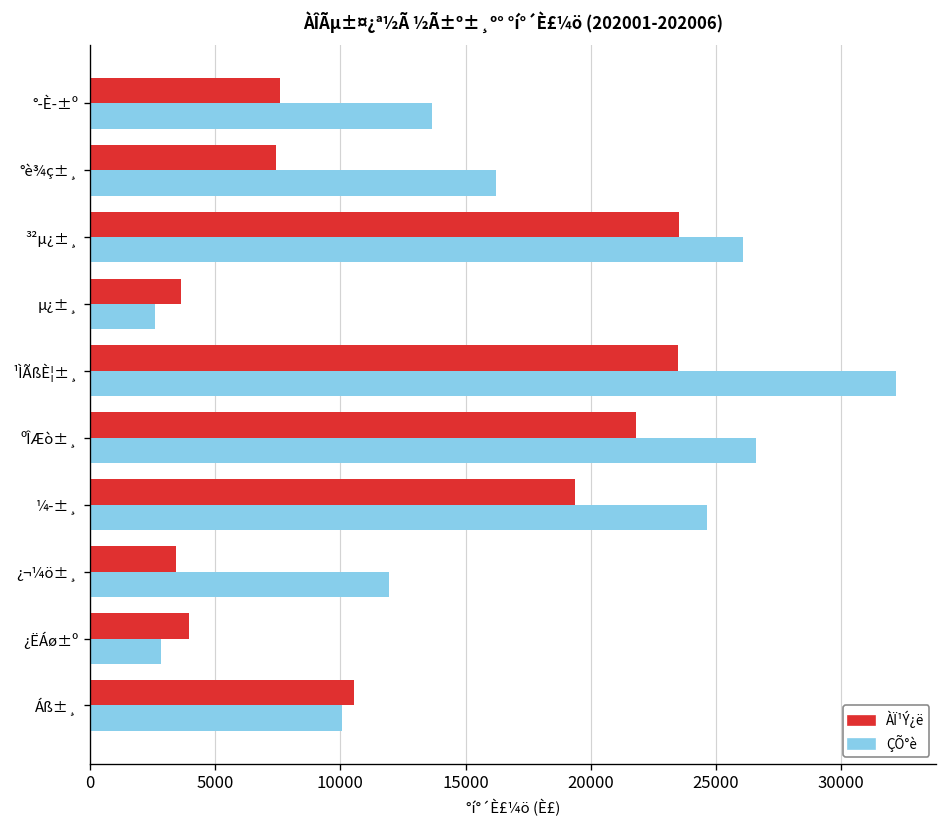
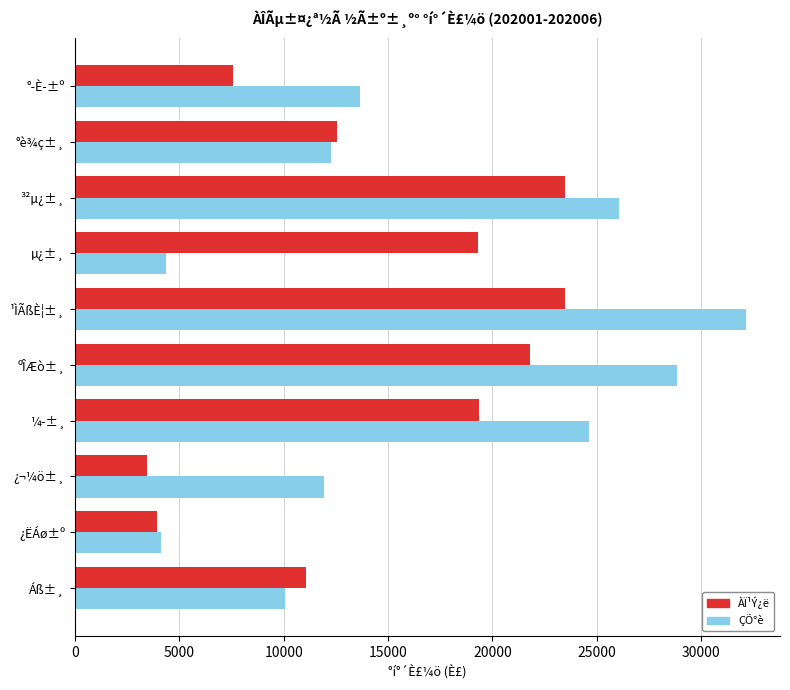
ÀÏ¹Ý¿ë, °è¾ç±¸: 7400 -> 12600
ÇÕ°è, °è¾ç±¸: 16200 -> 12300
ÀÏ¹Ý¿ë, µ¿±¸: 3600 -> 19300
ÇÕ°è, µ¿±¸: 2600 -> 4300
ÇÕ°è, ºÎÆò±¸: 26600 -> 28800
ÇÕ°è, ¿ËÁø±º: 2800 -> 4100
ÀÏ¹Ý¿ë, Áß±¸: 10500 -> 11100
